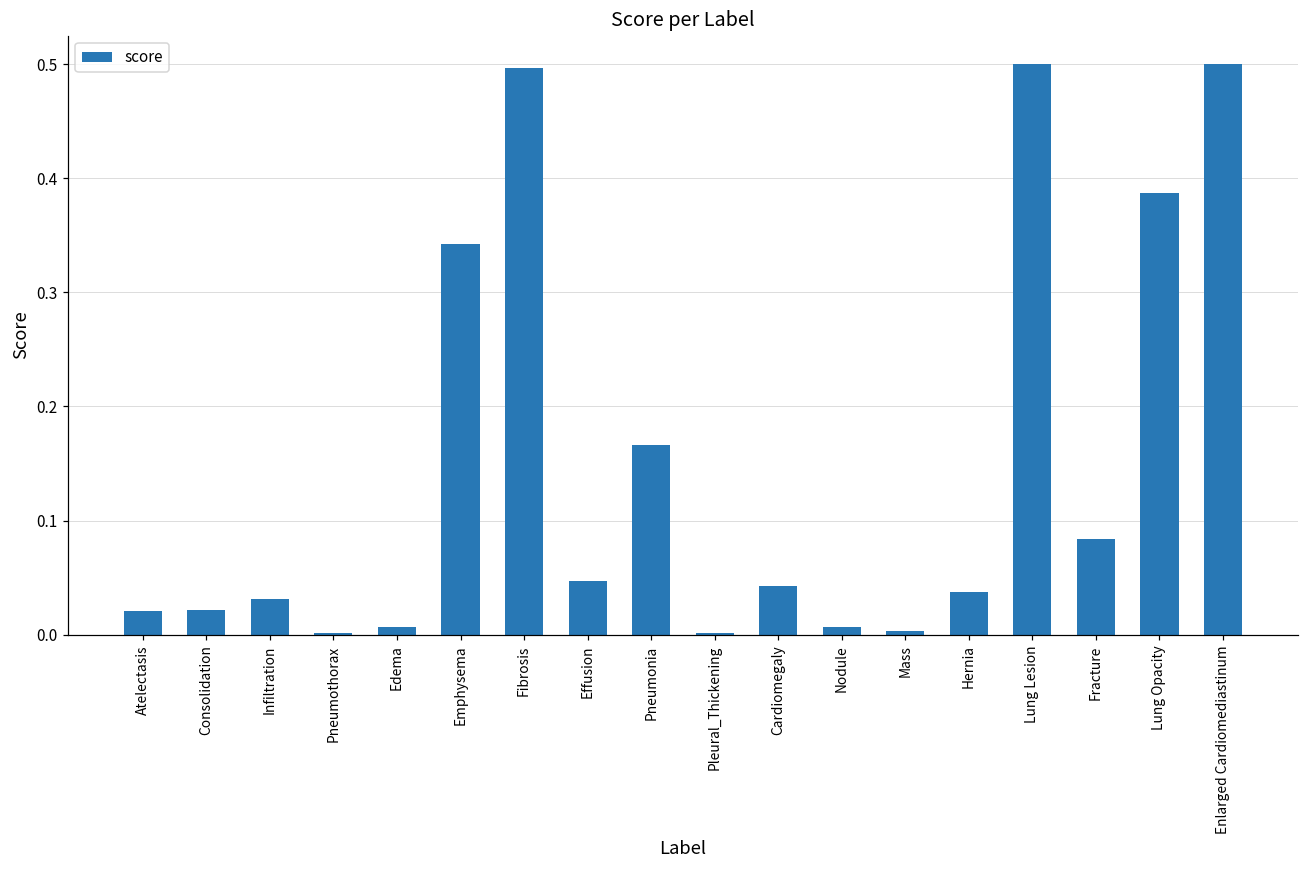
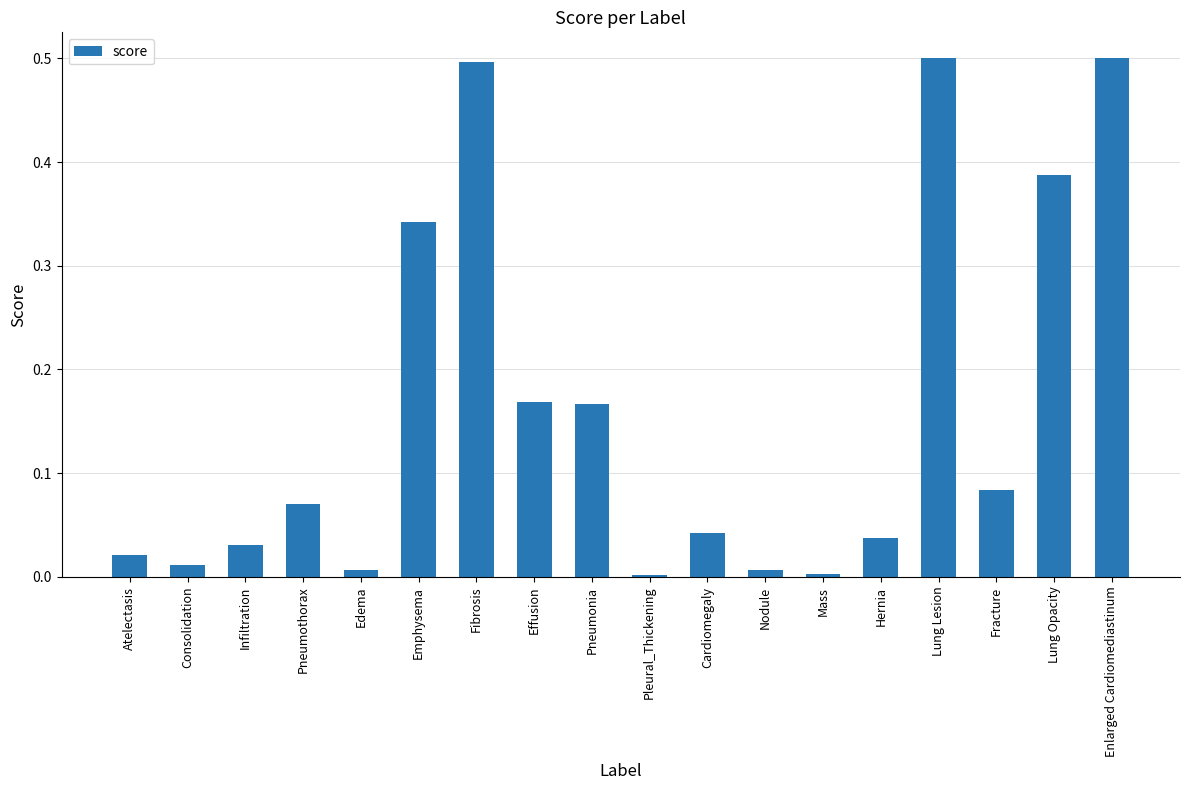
Consolidation: 0.021 -> 0.011
Pneumothorax: 0.002 -> 0.070
Effusion: 0.047 -> 0.168
